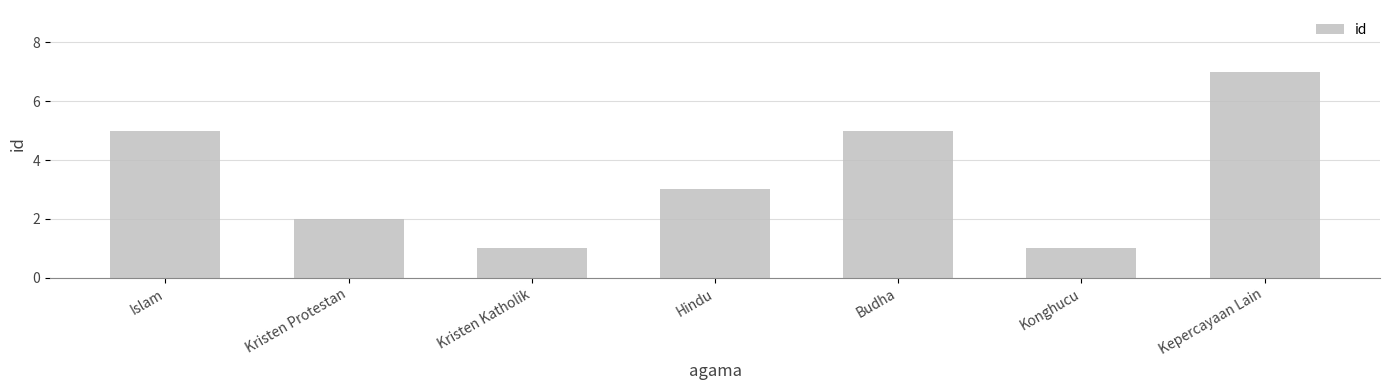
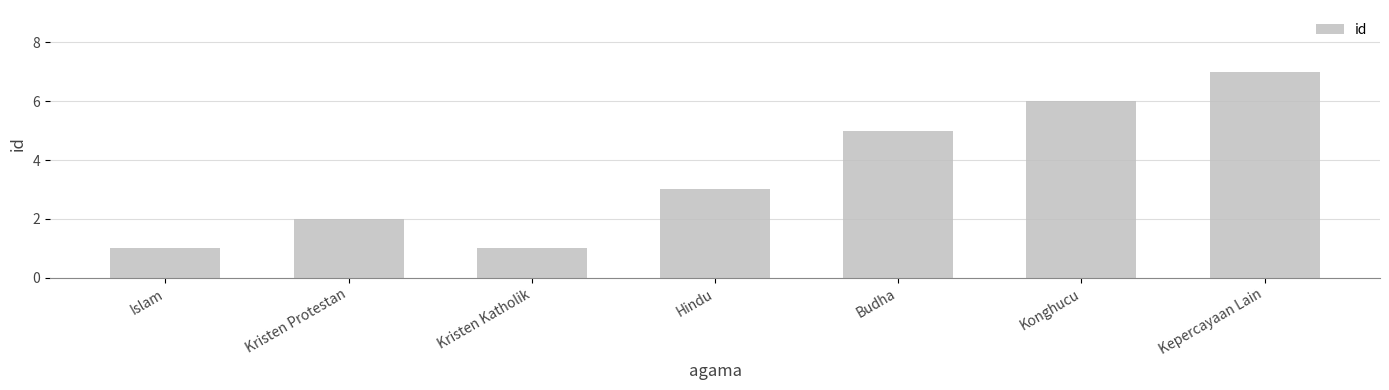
Islam: 5 -> 1
Konghucu: 1 -> 6
